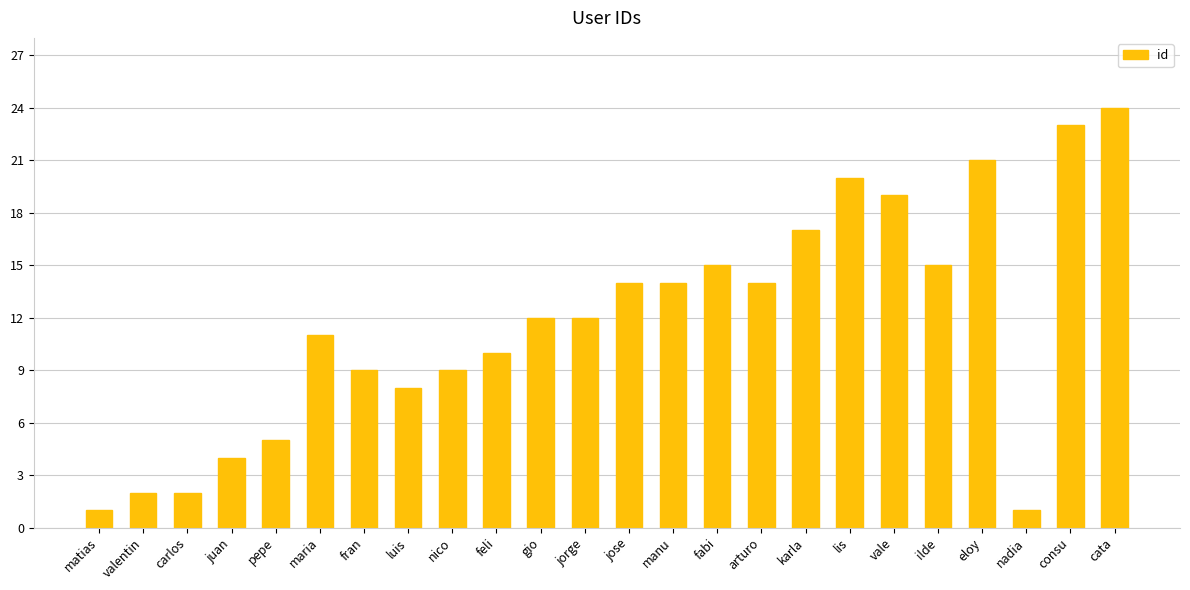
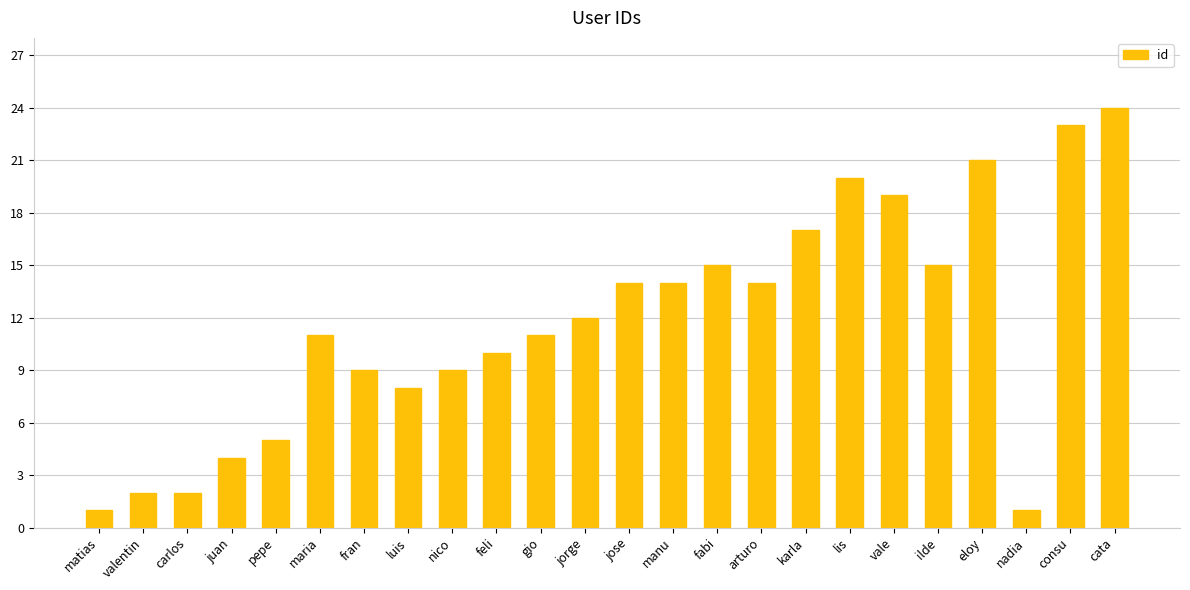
gio: 12 -> 11
